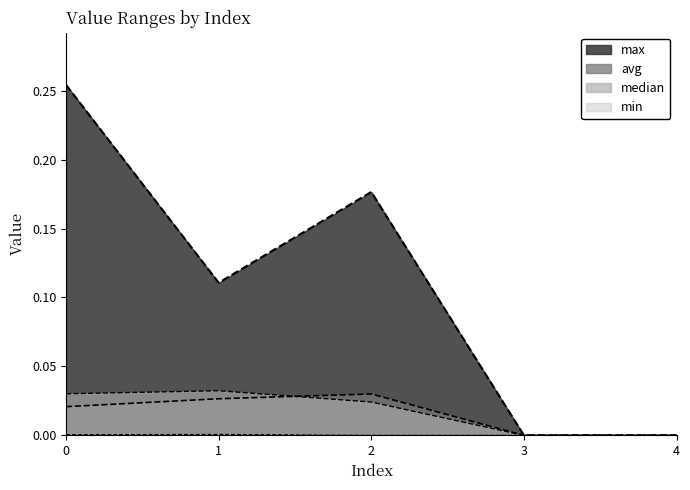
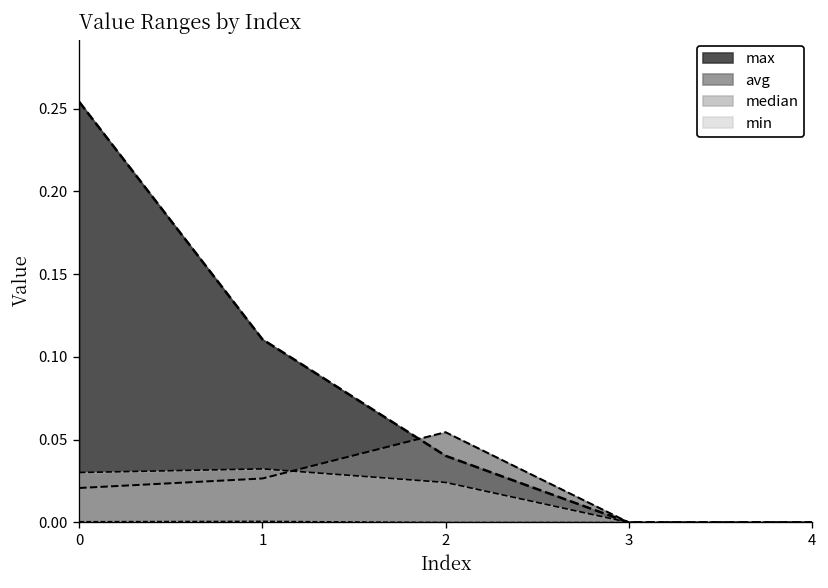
max, 2: 0.177 -> 0.040
avg, 2: 0.030 -> 0.055
